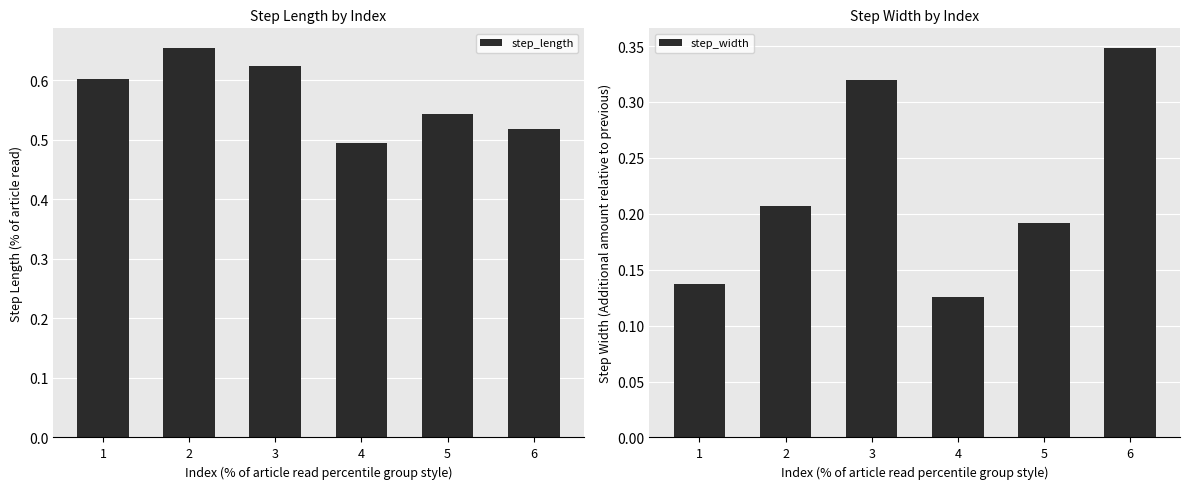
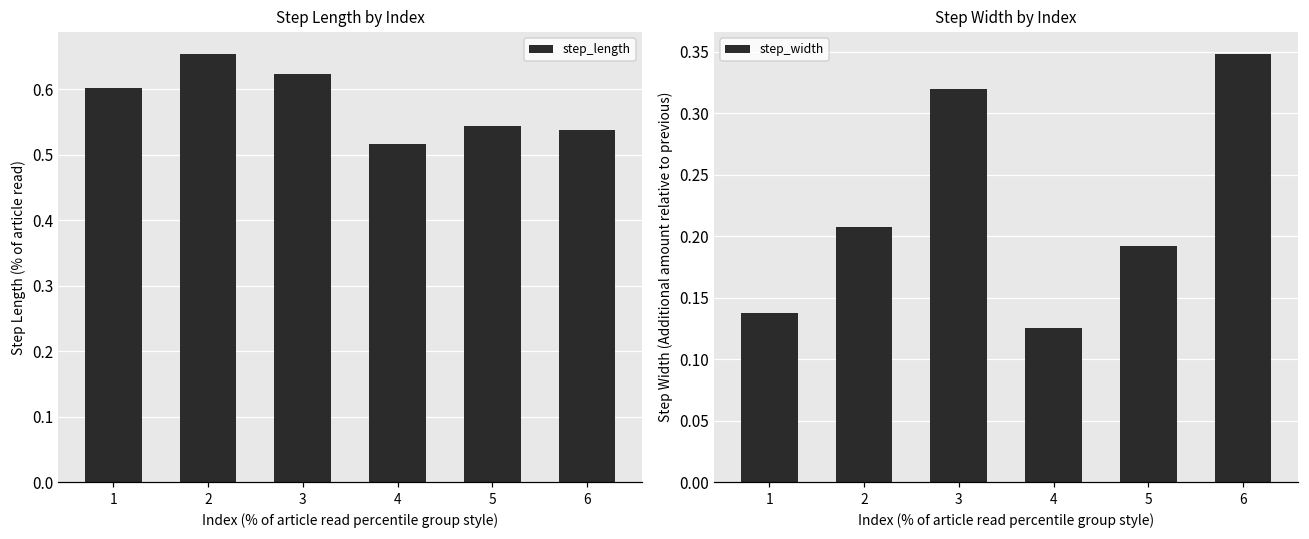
Step Length by Index, 4: 0.49 -> 0.52
Step Length by Index, 6: 0.52 -> 0.54
